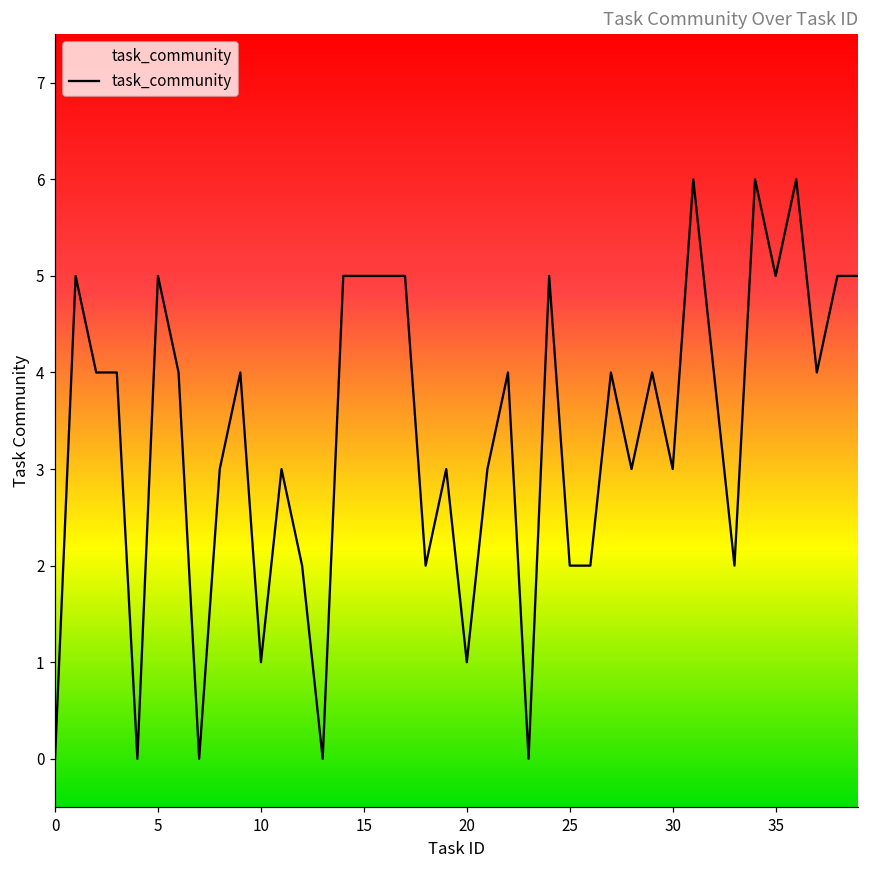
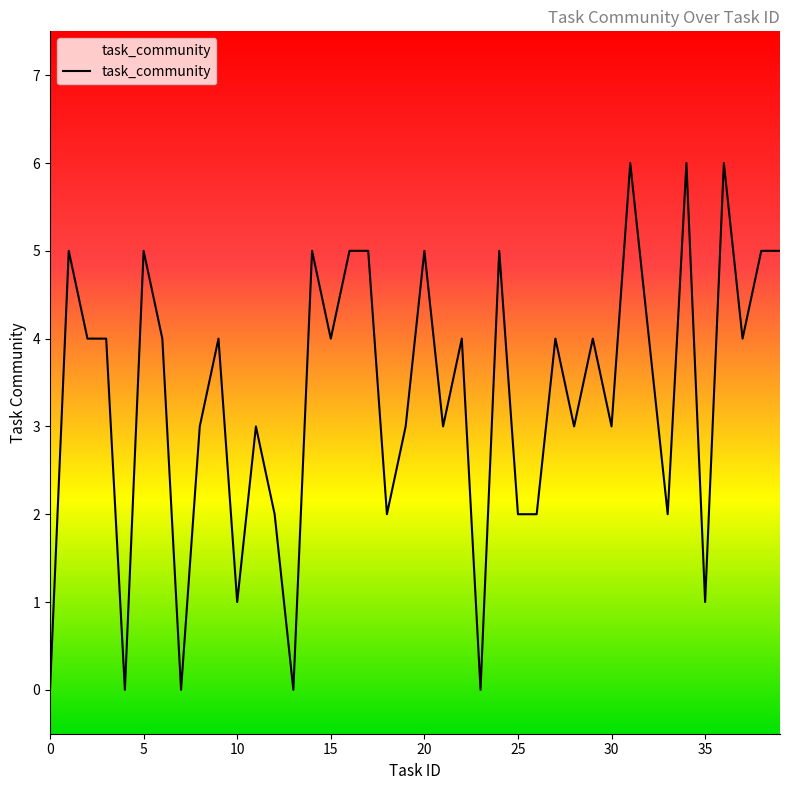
15: 5 -> 4
20: 1 -> 5
35: 5 -> 1
